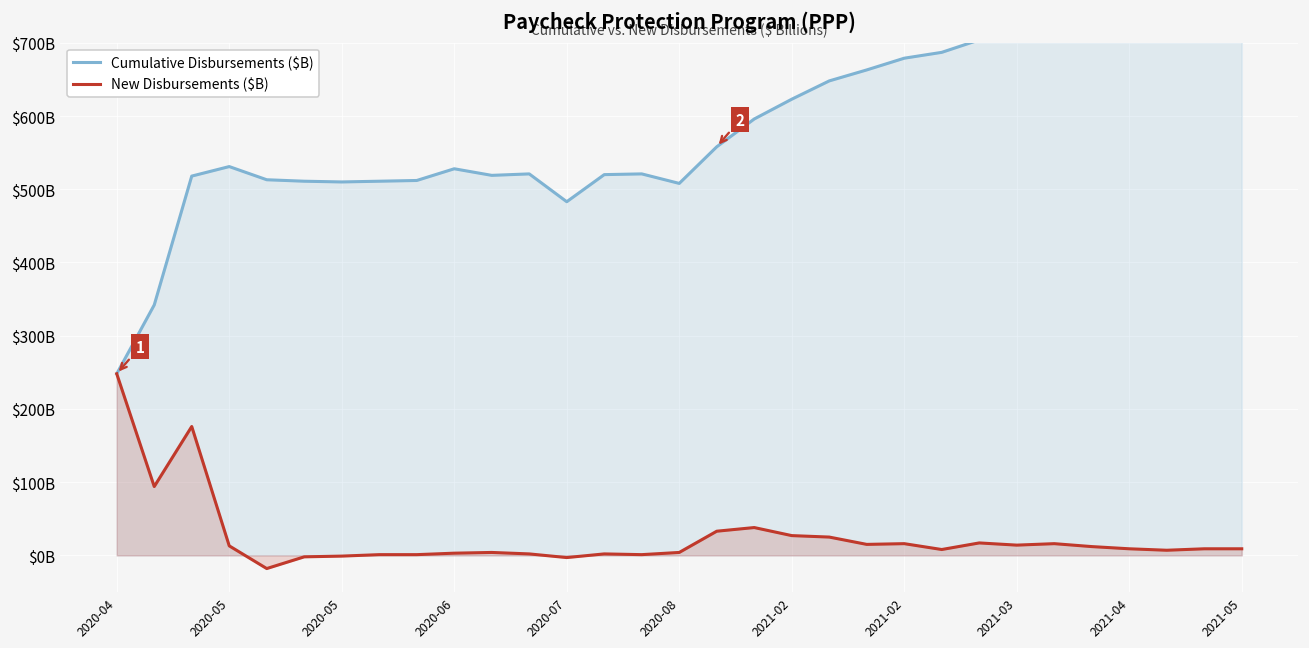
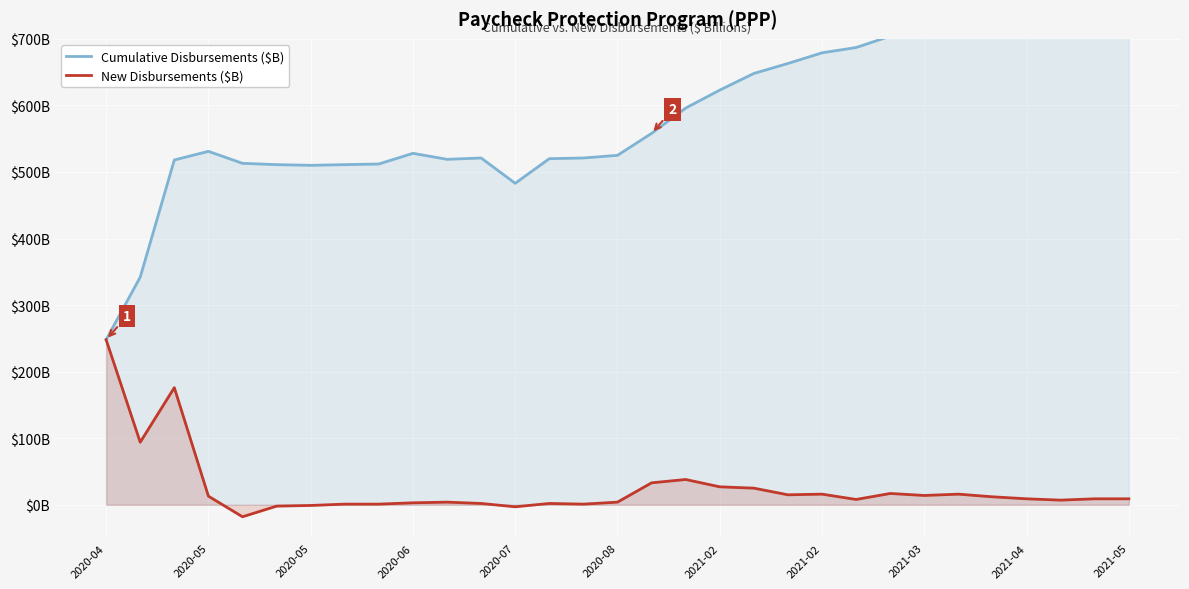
Cumulative Disbursements ($B), 2020-08: $510000000000 -> $530000000000
